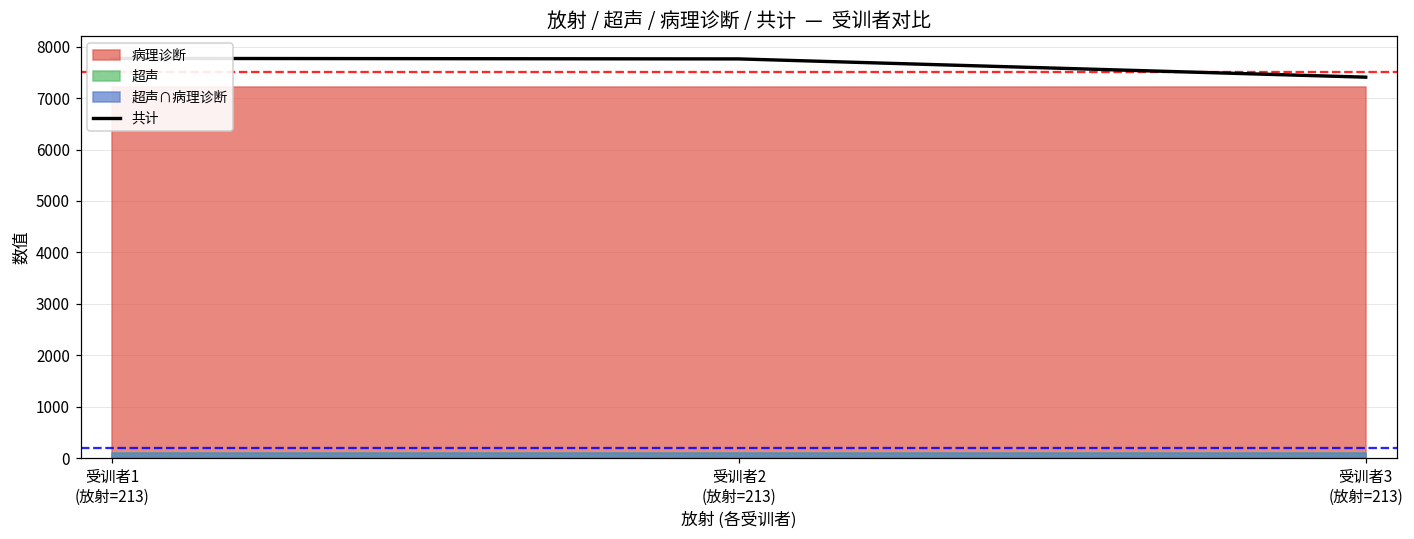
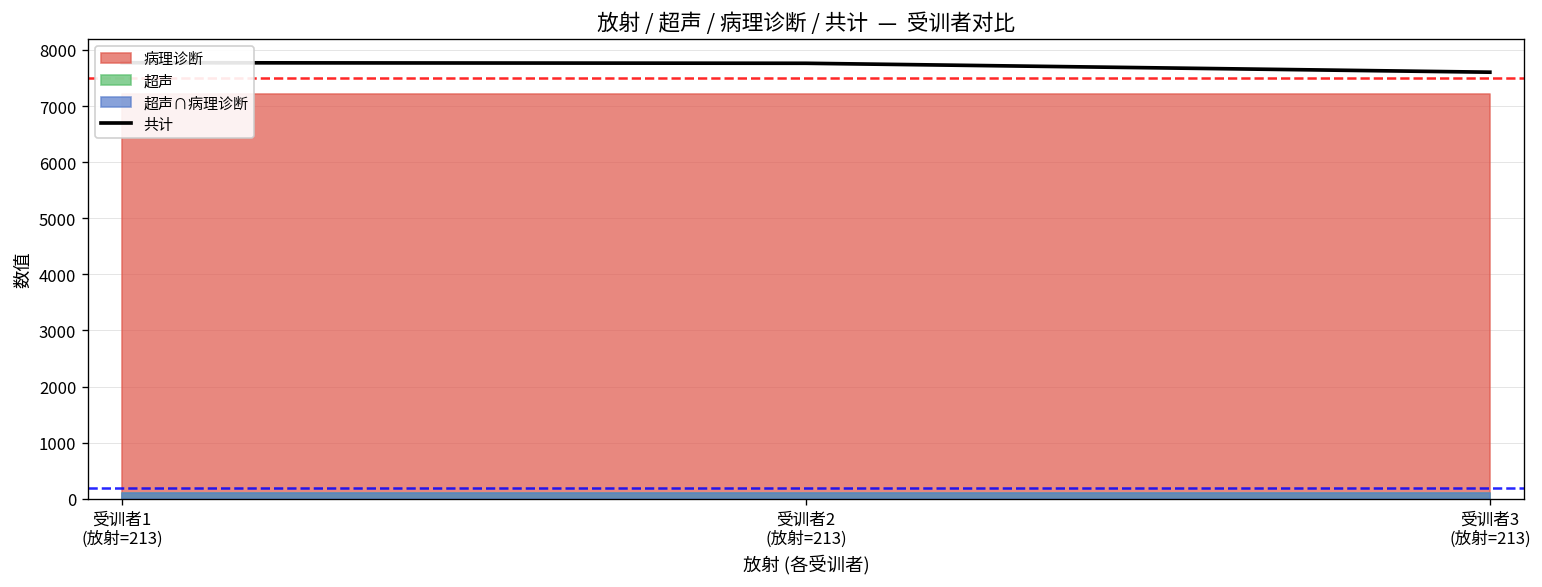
共计, 受训者3 (放射=213): 7400 -> 7600
